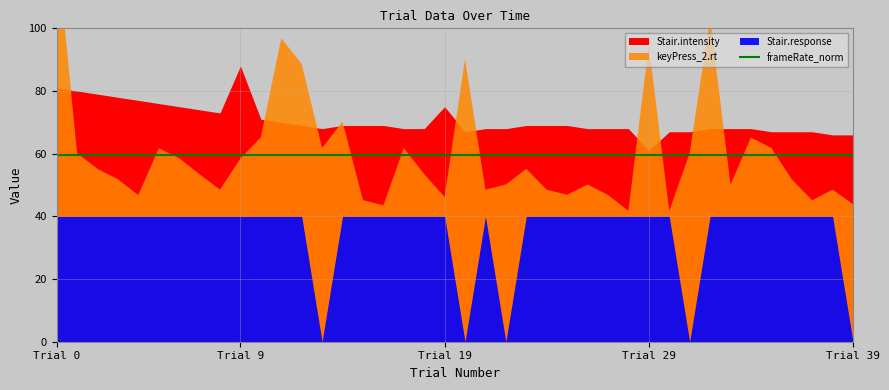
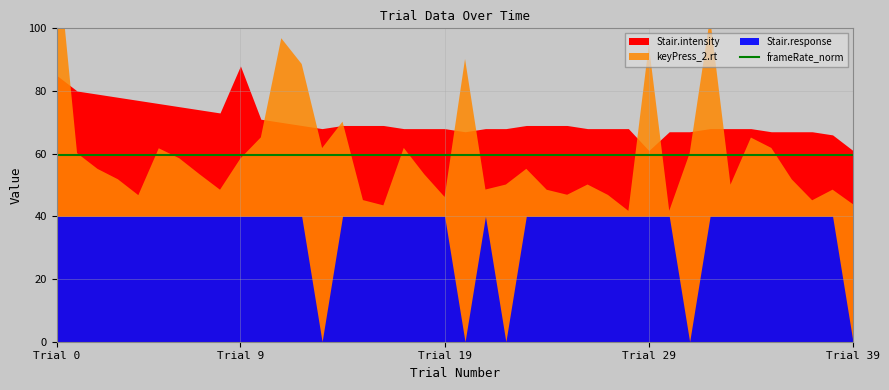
Stair.intensity, Trial 0: 81 -> 85
Stair.intensity, Trial 19: 75 -> 68
Stair.intensity, Trial 39: 66 -> 61
